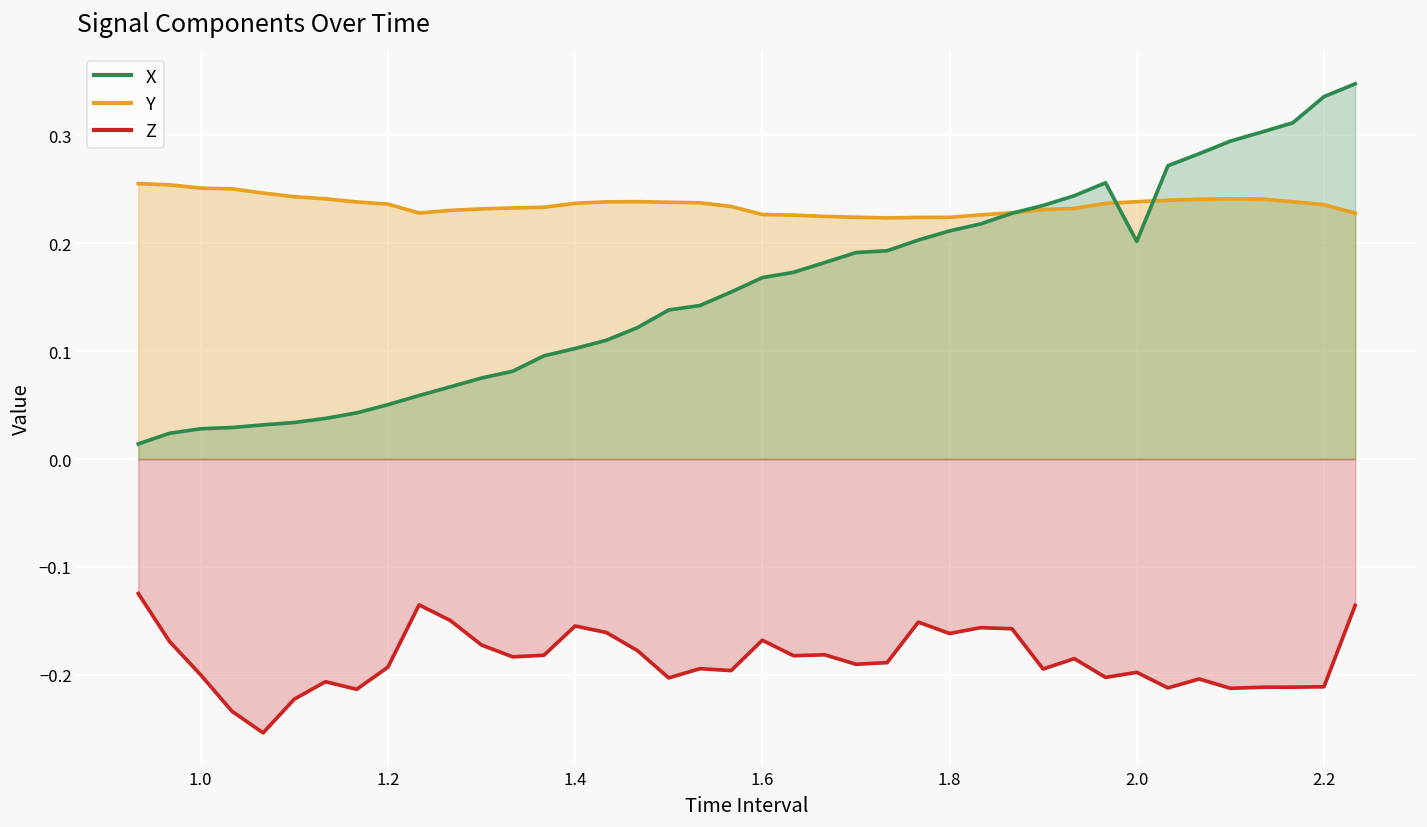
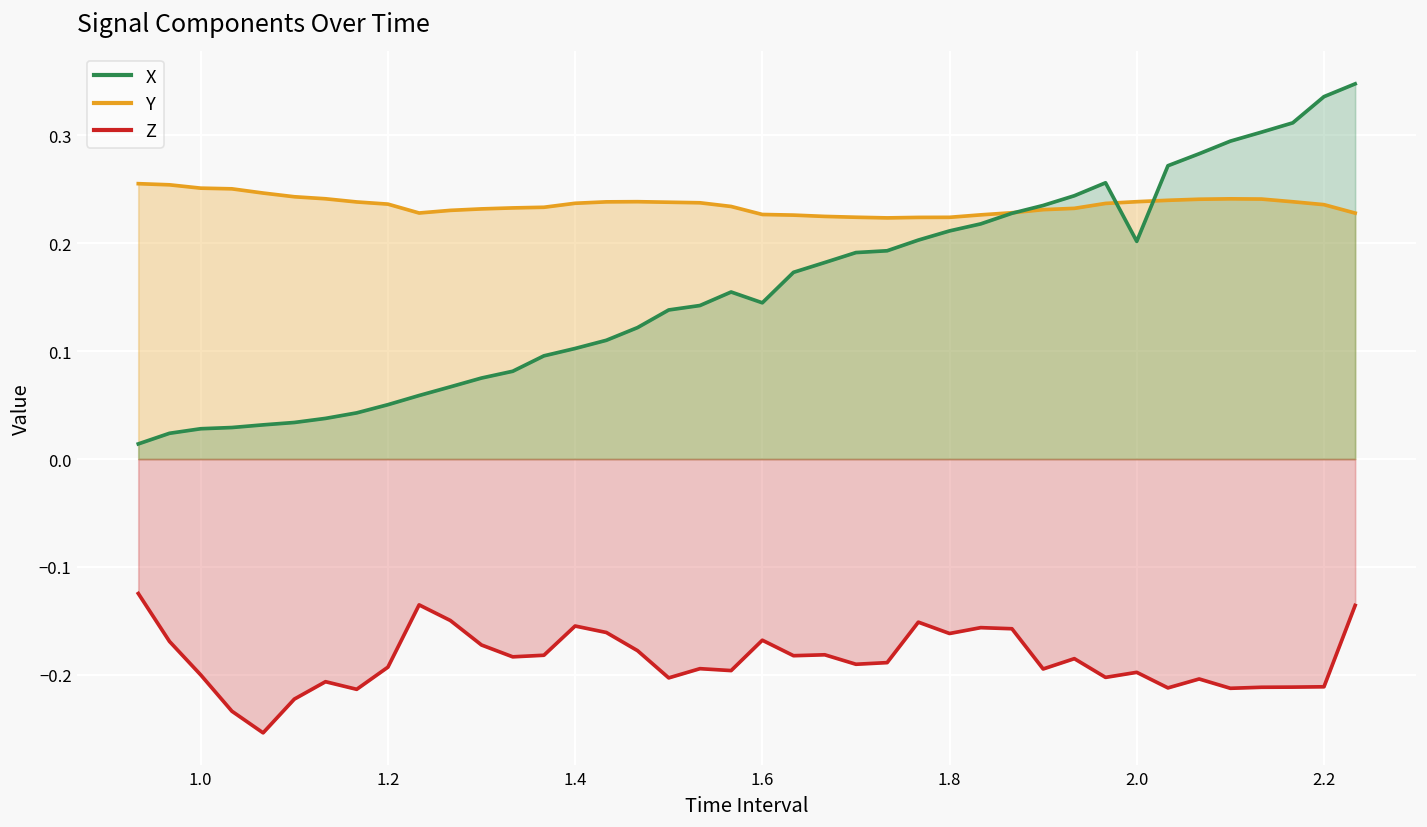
X, 1.6: 0.17 -> 0.14
